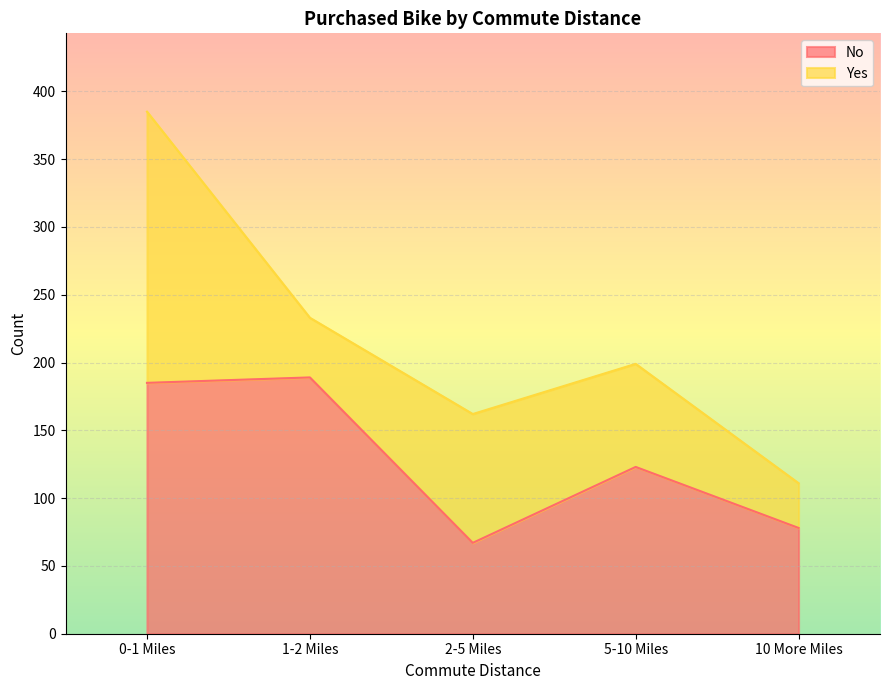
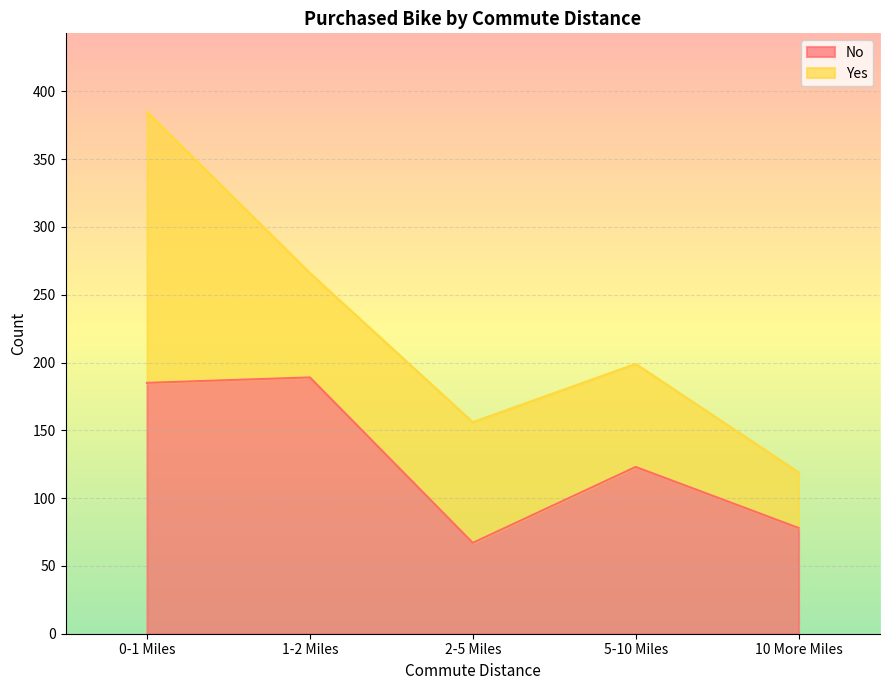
Yes, 1-2 Miles: 44 -> 77
Yes, 2-5 Miles: 95 -> 89
Yes, 10 More Miles: 33 -> 41
